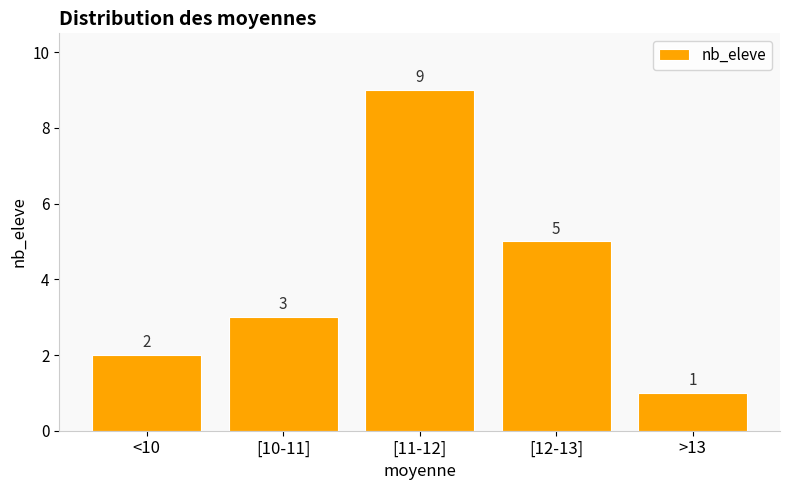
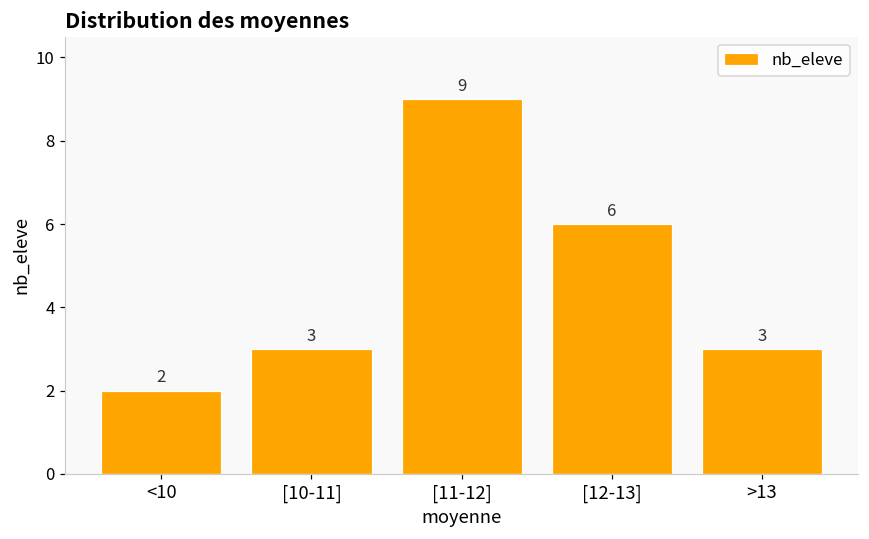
[12-13]: 5 -> 6
>13: 1 -> 3
